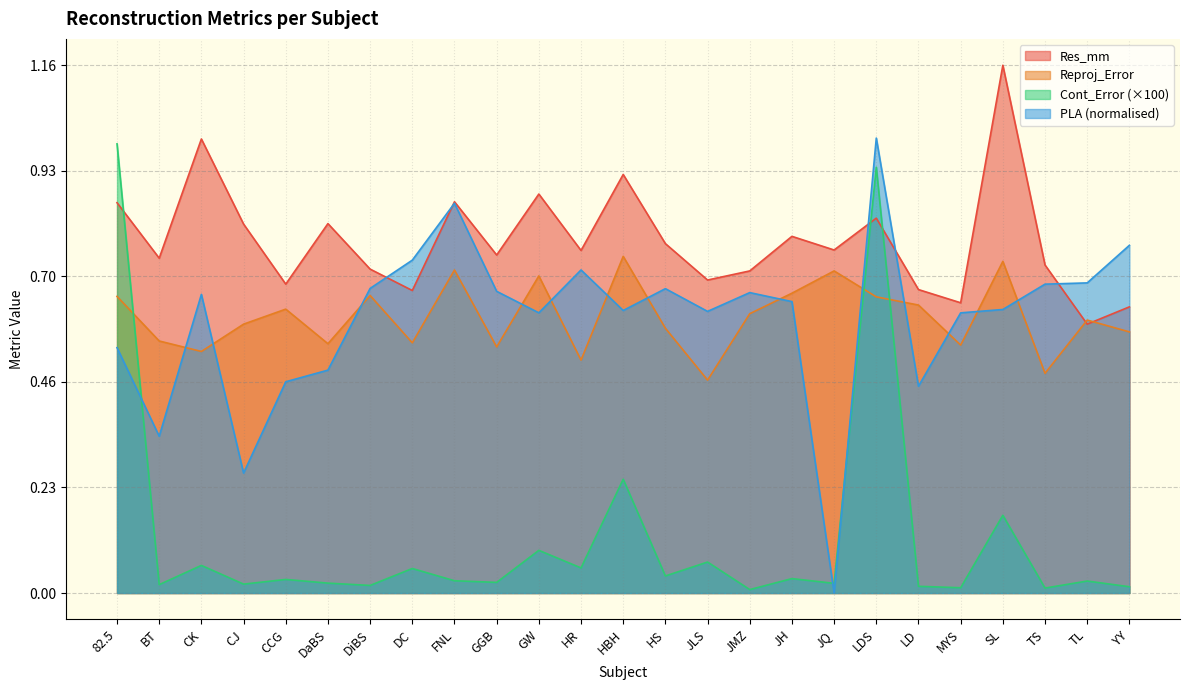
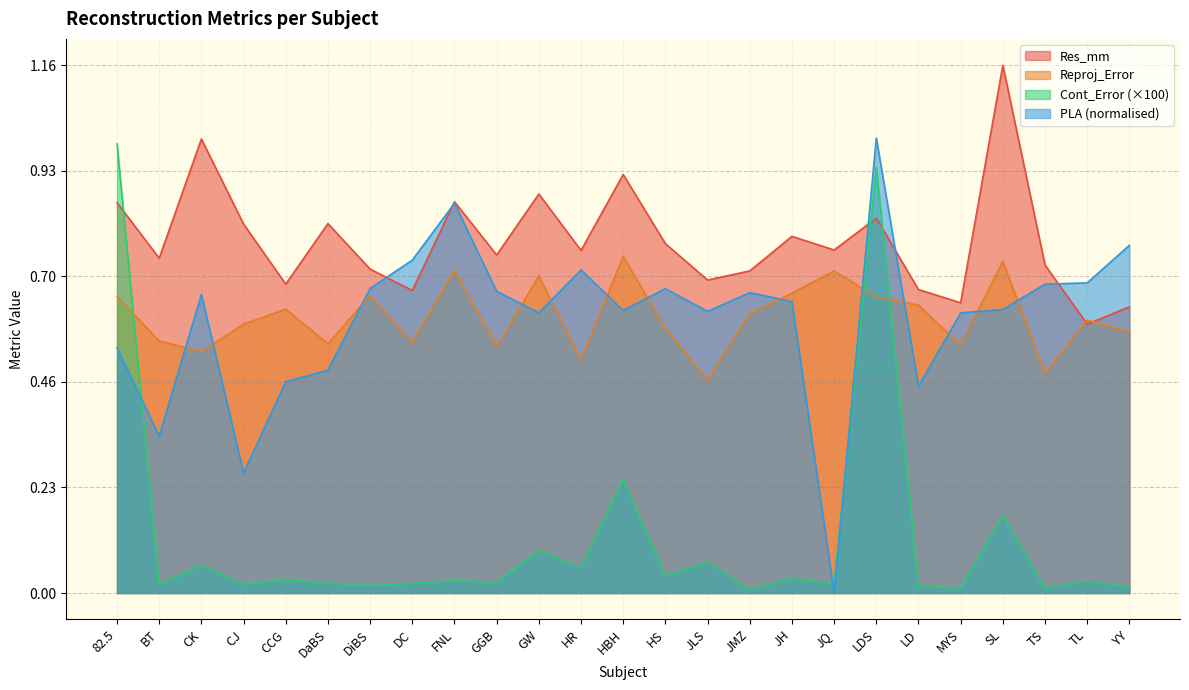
Cont_Error (×100), DC: 0.05 -> 0.02
